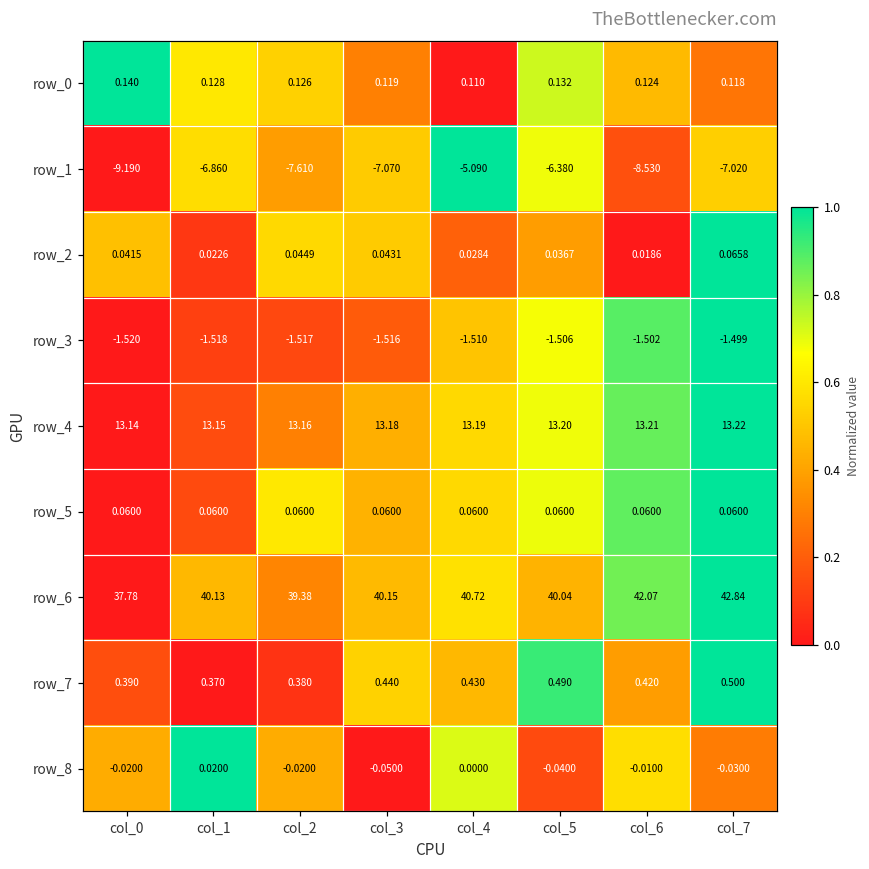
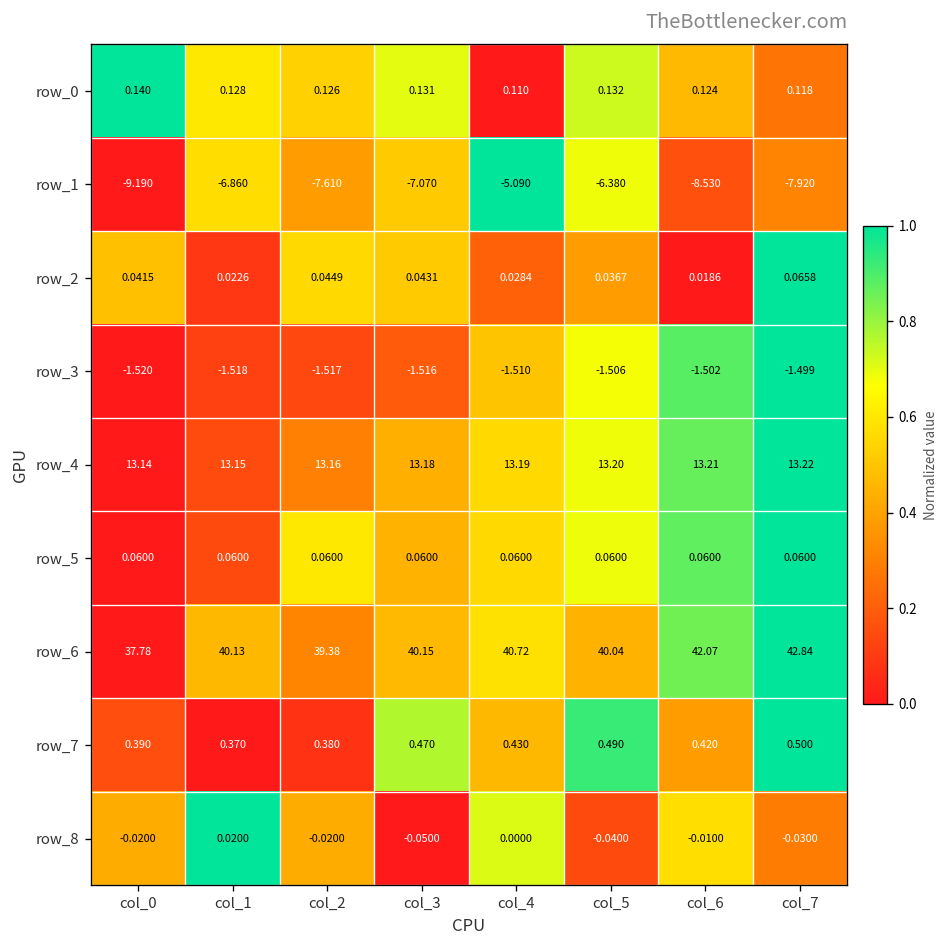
row_0, col_3: 0.119 -> 0.131
row_1, col_7: -7.020 -> -7.920
row_7, col_3: 0.440 -> 0.470
